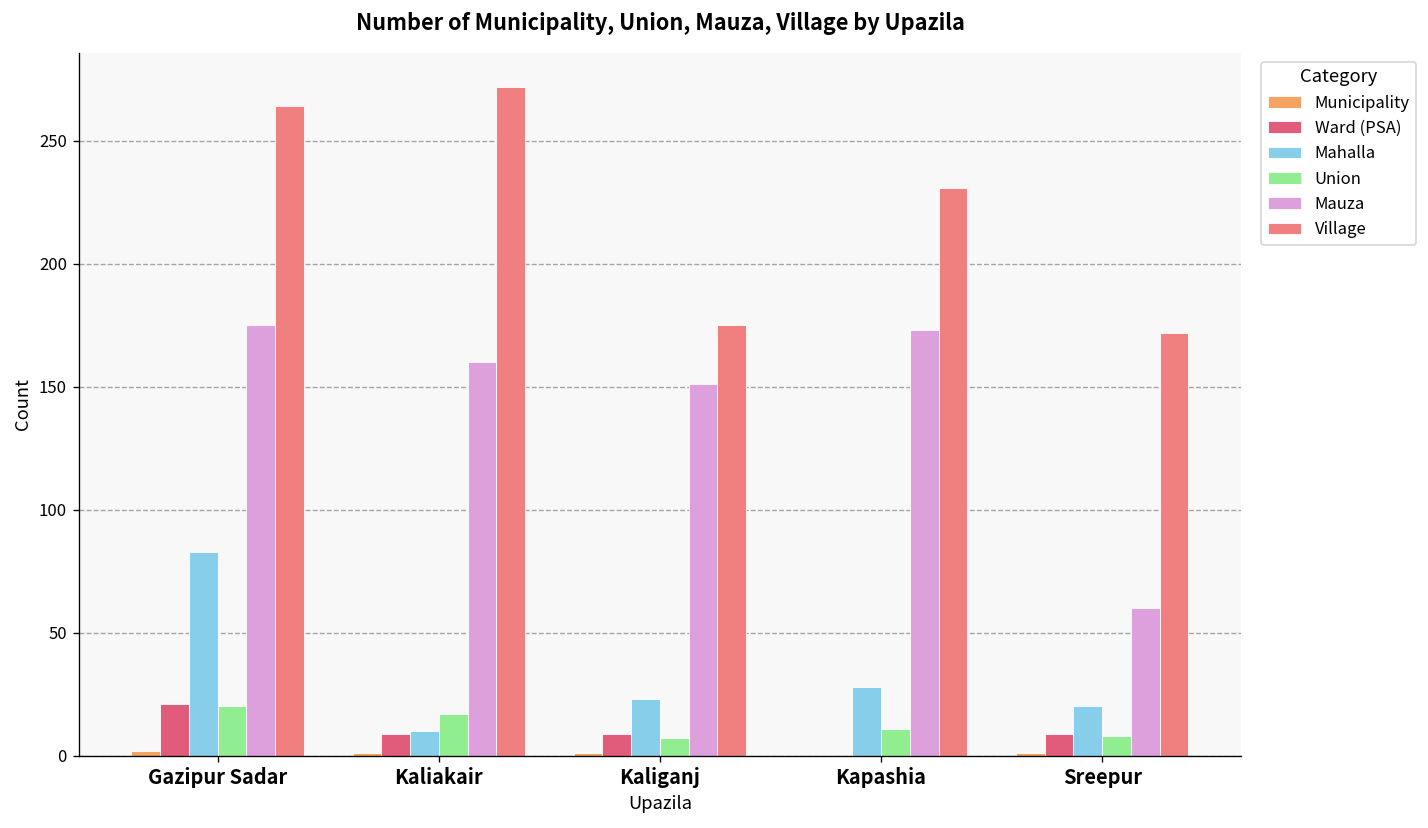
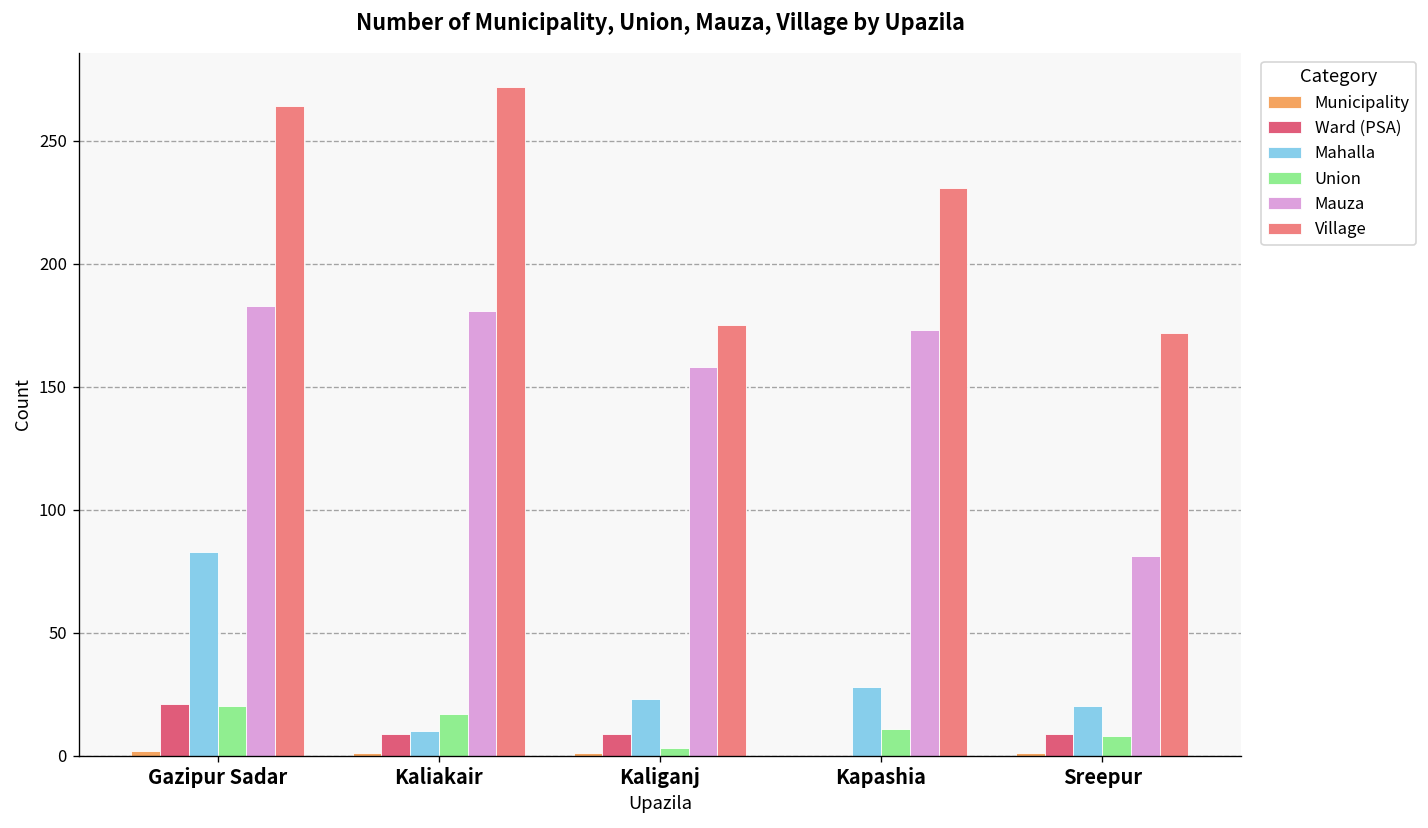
Mauza, Gazipur Sadar: 175 -> 183
Mauza, Kaliakair: 160 -> 181
Union, Kaliganj: 7 -> 3
Mauza, Kaliganj: 151 -> 158
Mauza, Sreepur: 60 -> 81
